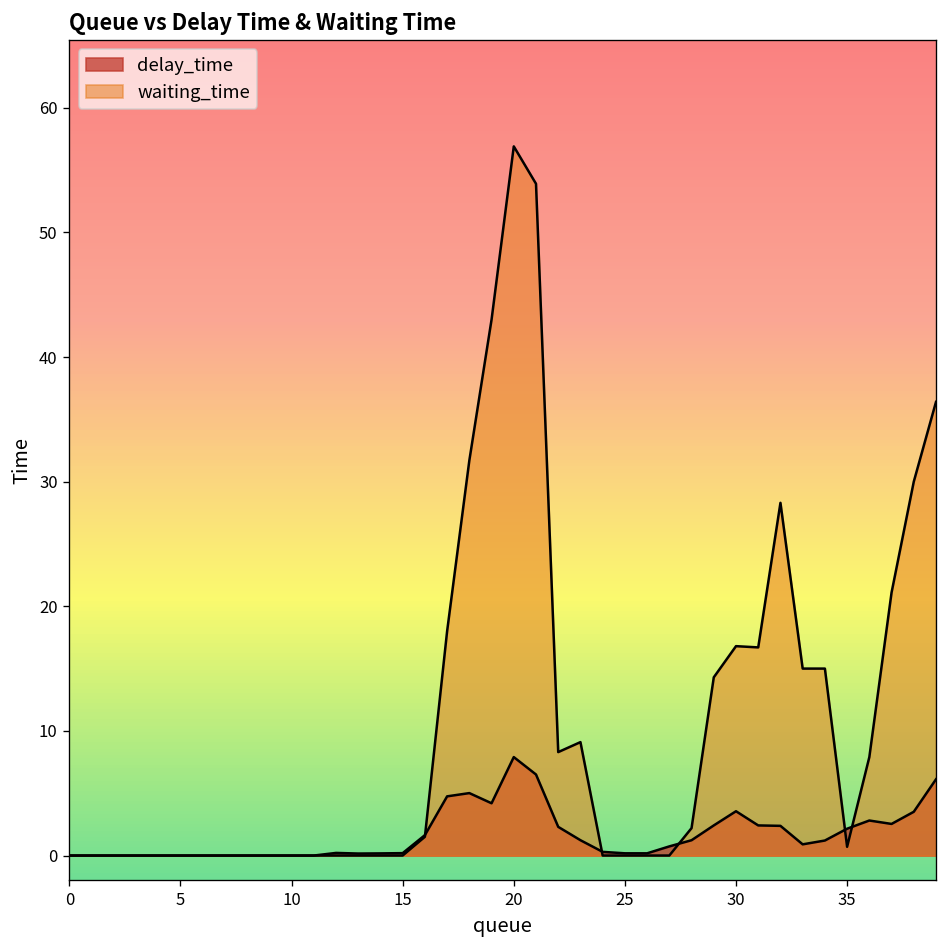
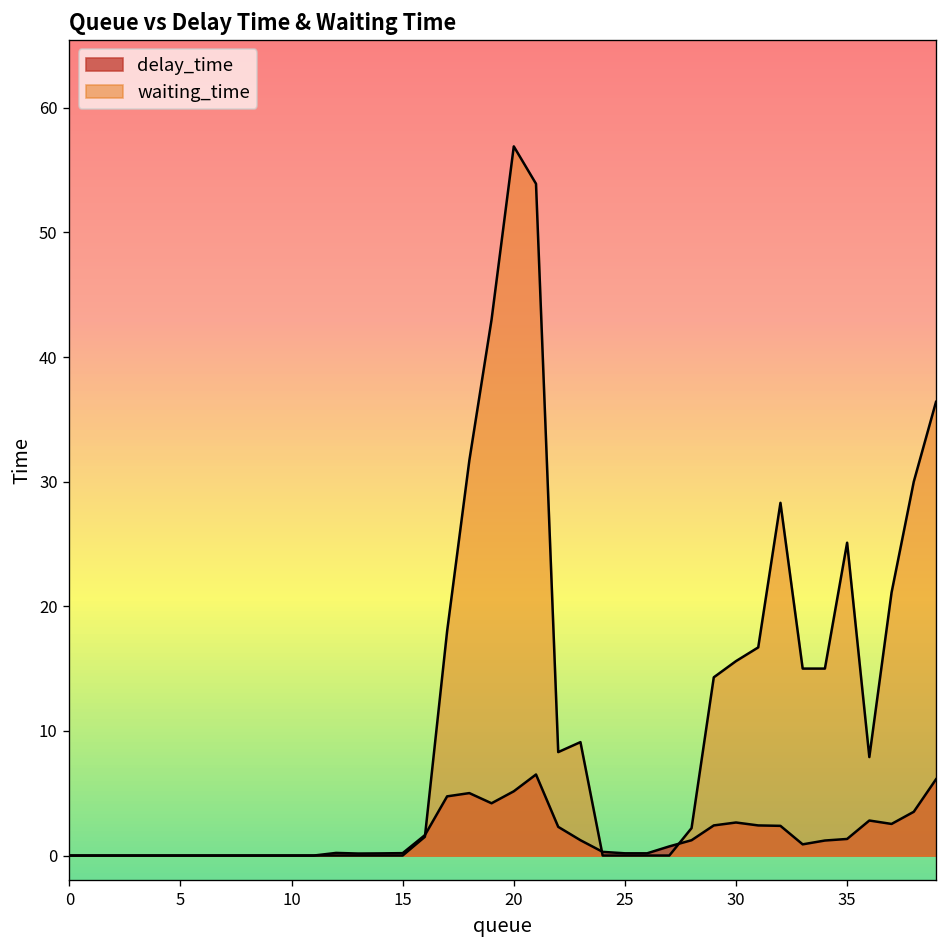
delay_time, 20: 7.9 -> 5.2
delay_time, 30: 3.6 -> 2.7
waiting_time, 30: 16.8 -> 15.6
delay_time, 35: 2.2 -> 1.3
waiting_time, 35: 0.7 -> 25.1
